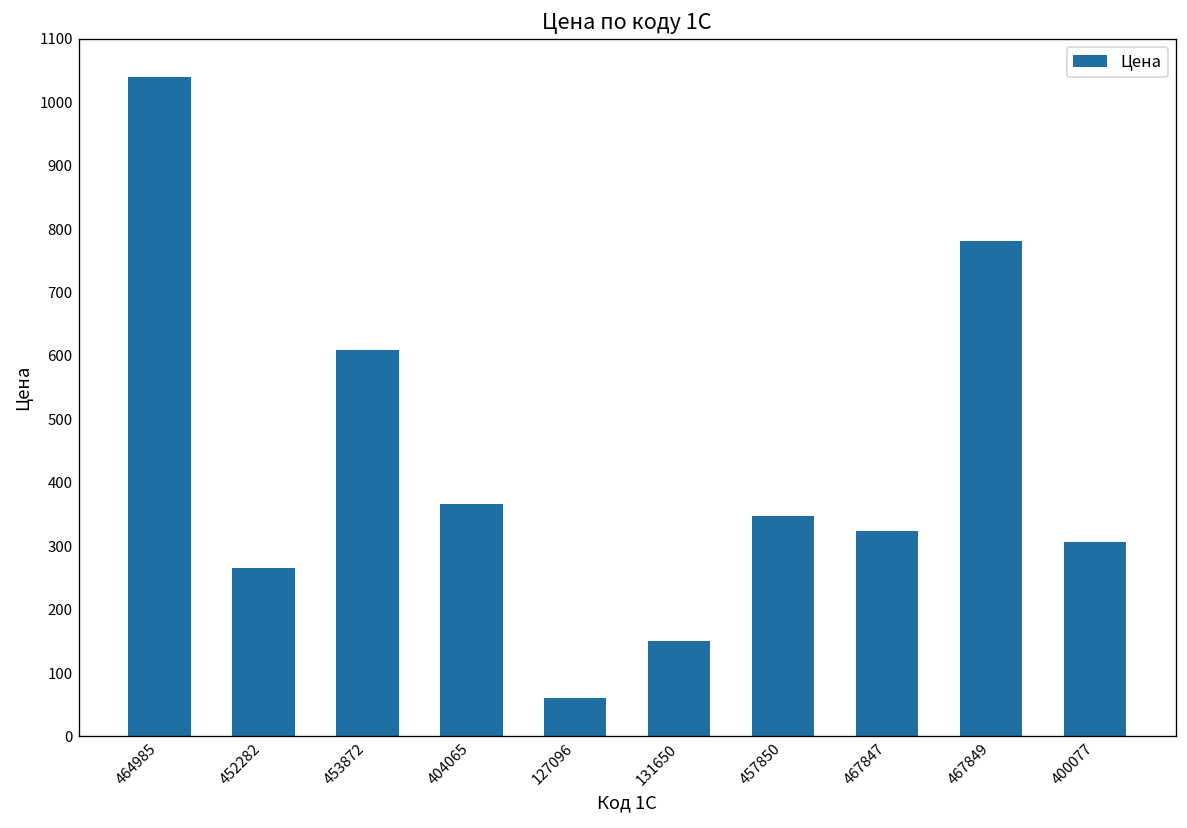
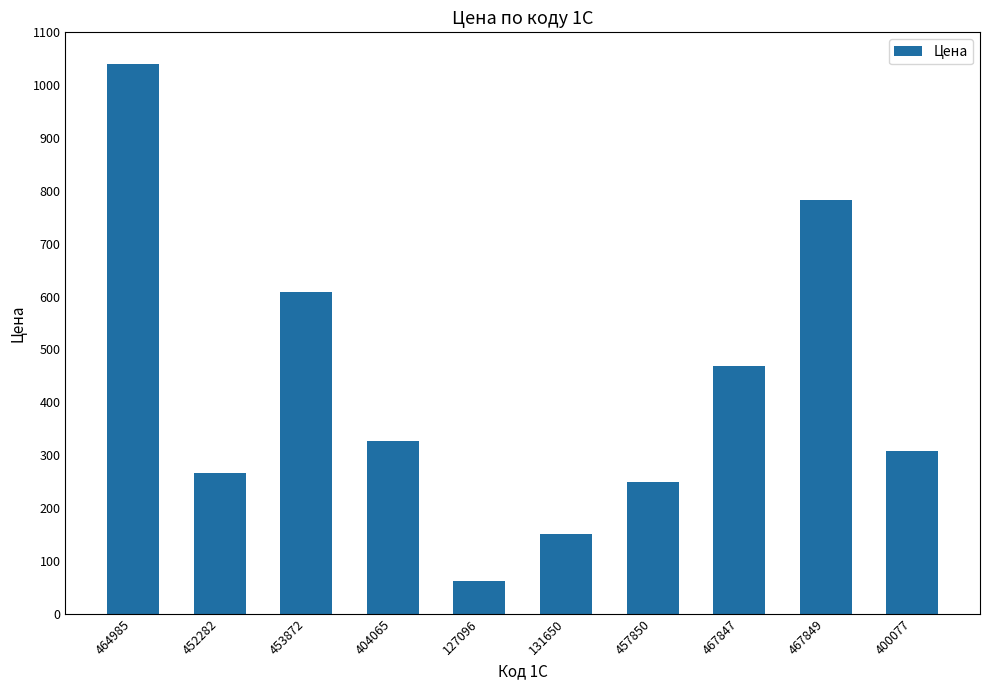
404065: 370 -> 330
457850: 350 -> 250
467847: 320 -> 470
